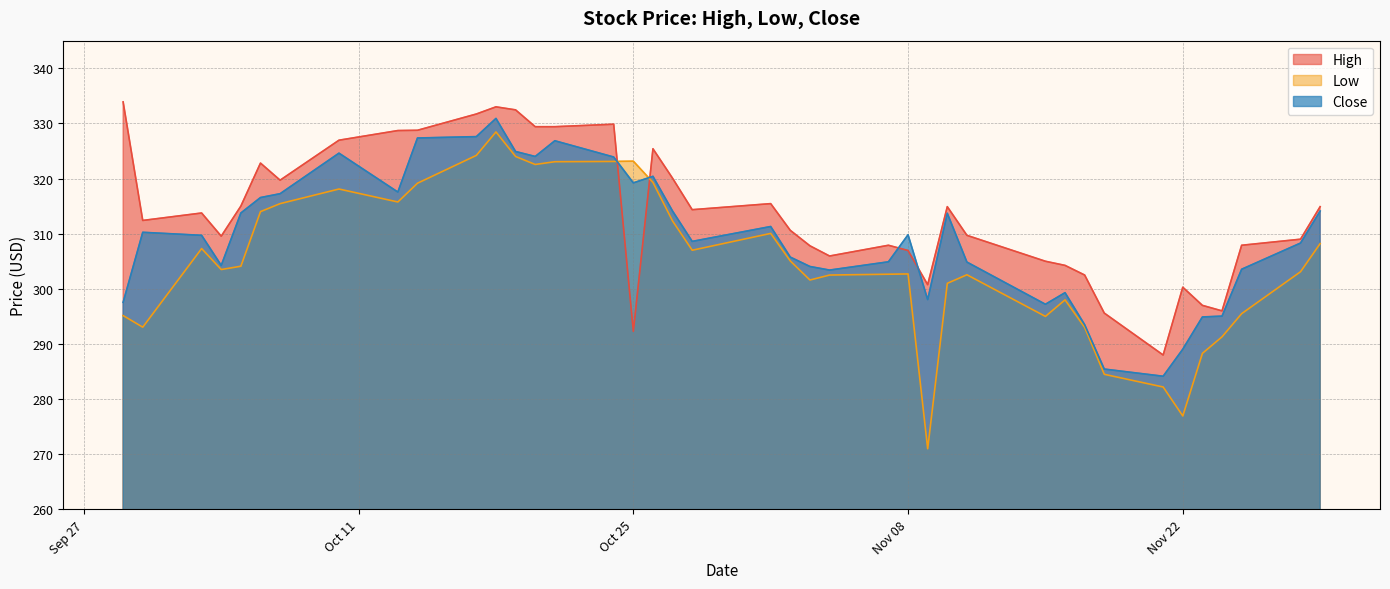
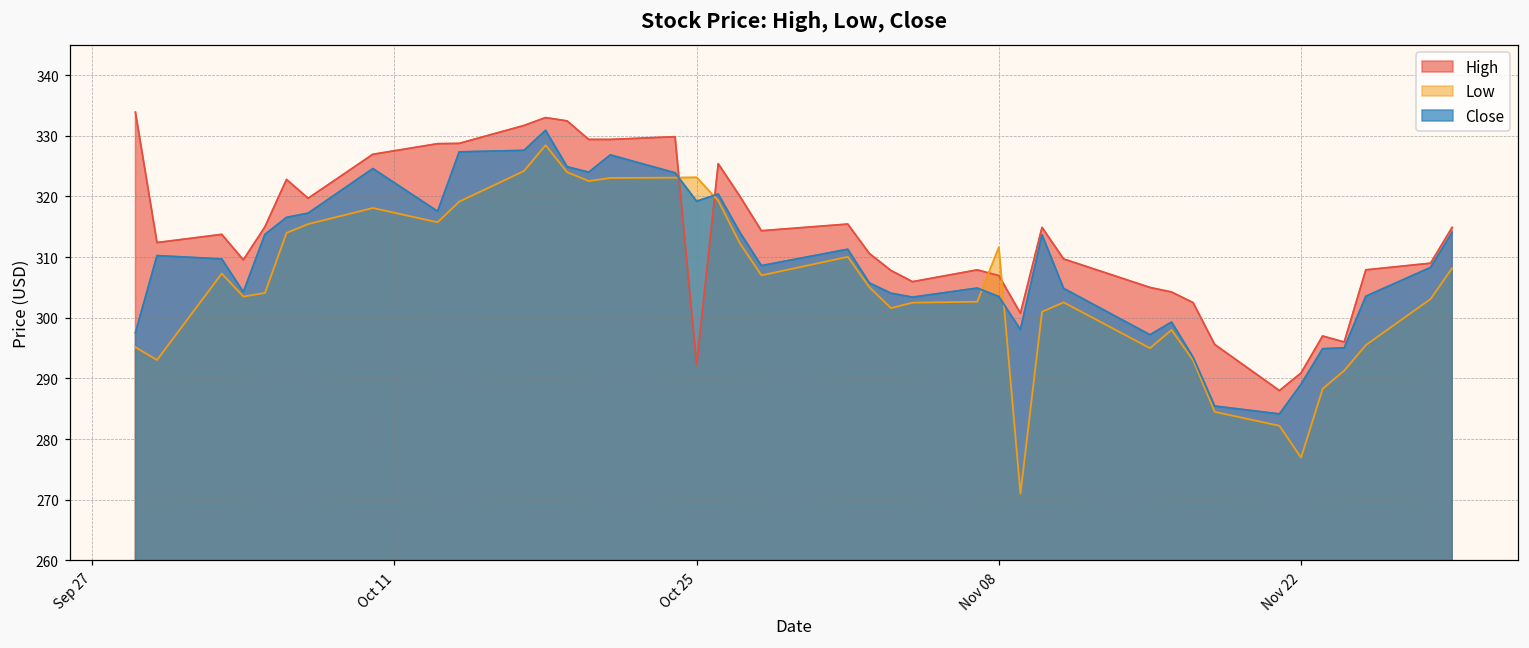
Low, Nov 08: 303 -> 312
Close, Nov 08: 310 -> 304
High, Nov 22: 300 -> 291
